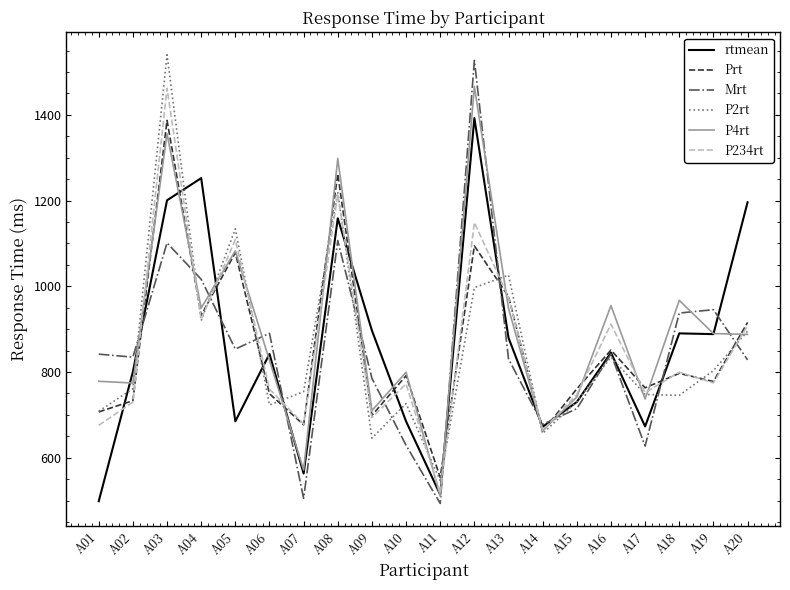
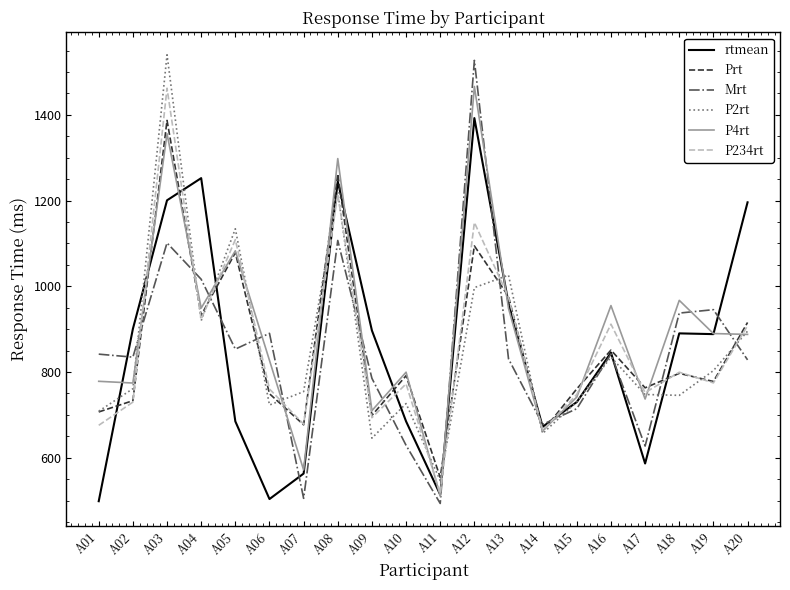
rtmean, A02: 800 -> 900
rtmean, A06: 840 -> 500
rtmean, A08: 1160 -> 1240
rtmean, A13: 880 -> 960
rtmean, A17: 670 -> 590
